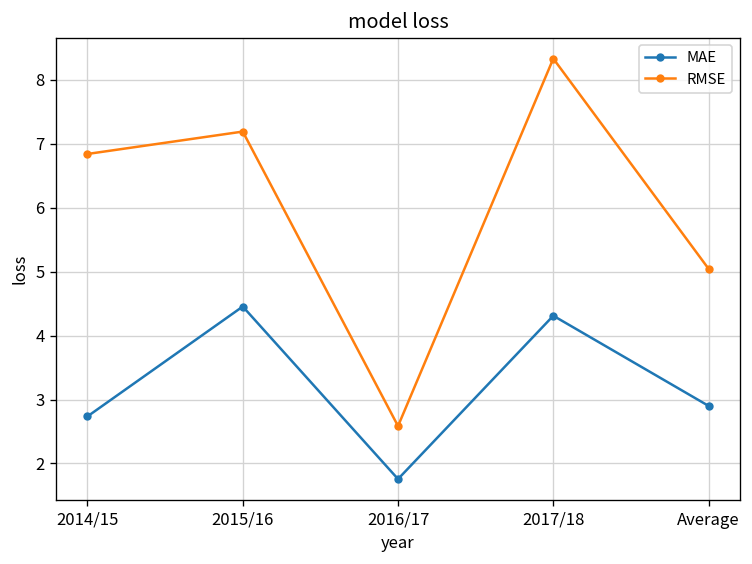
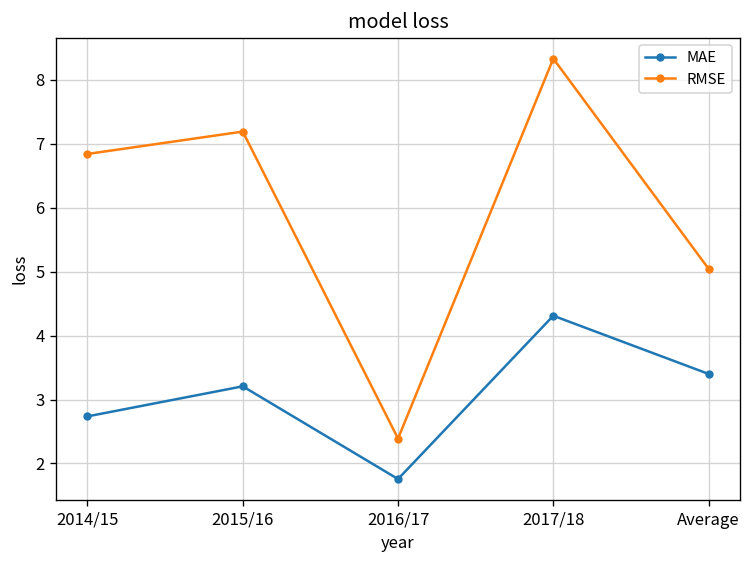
MAE, 2015/16: 4.5 -> 3.2
RMSE, 2016/17: 2.6 -> 2.4
MAE, Average: 2.9 -> 3.4
